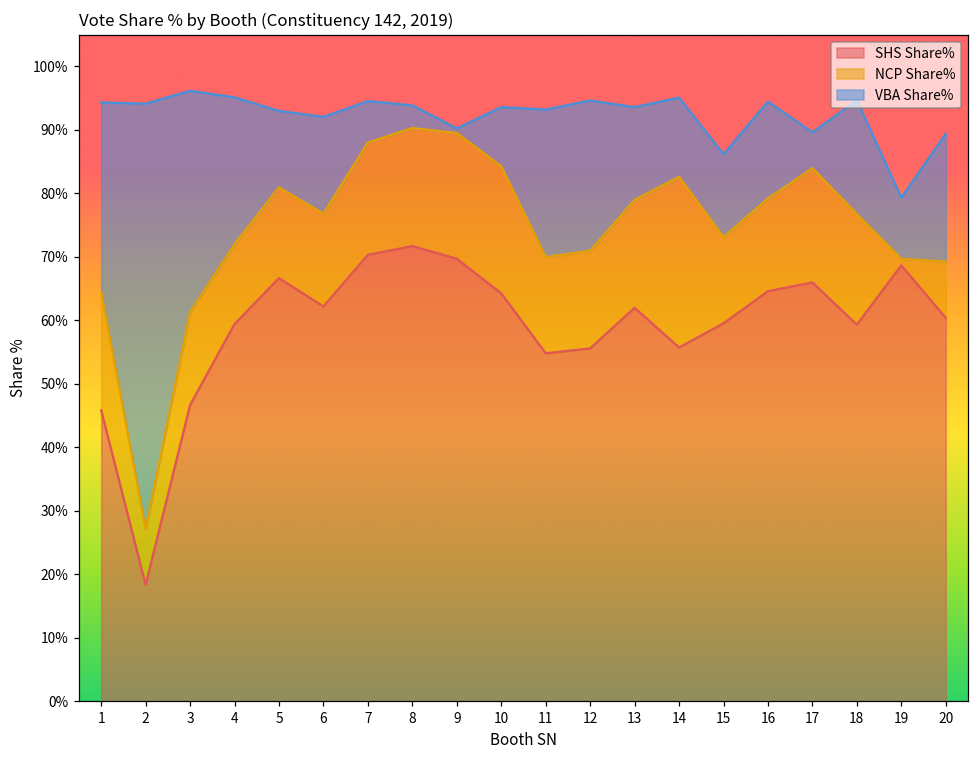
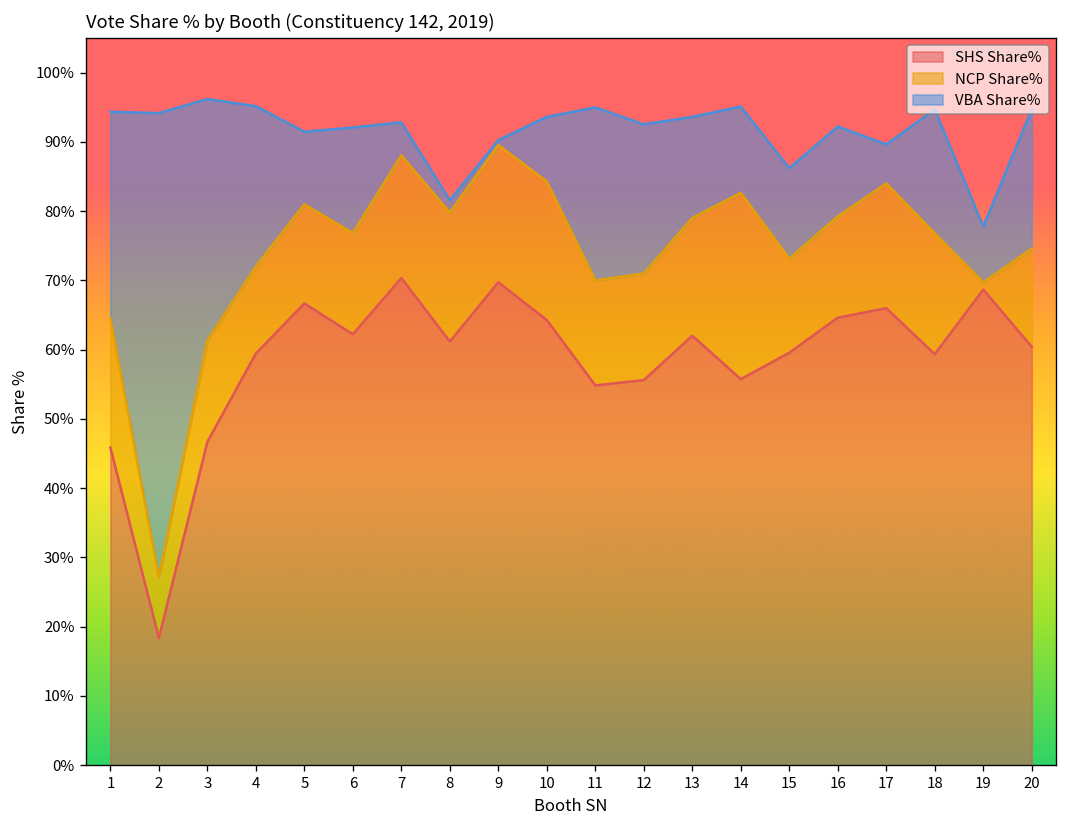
VBA Share%, 5: 12% -> 10%
VBA Share%, 7: 7% -> 5%
SHS Share%, 8: 72% -> 61%
VBA Share%, 8: 4% -> 2%
VBA Share%, 11: 23% -> 25%
VBA Share%, 12: 24% -> 22%
VBA Share%, 16: 15% -> 13%
VBA Share%, 19: 10% -> 8%
NCP Share%, 20: 9% -> 14%
